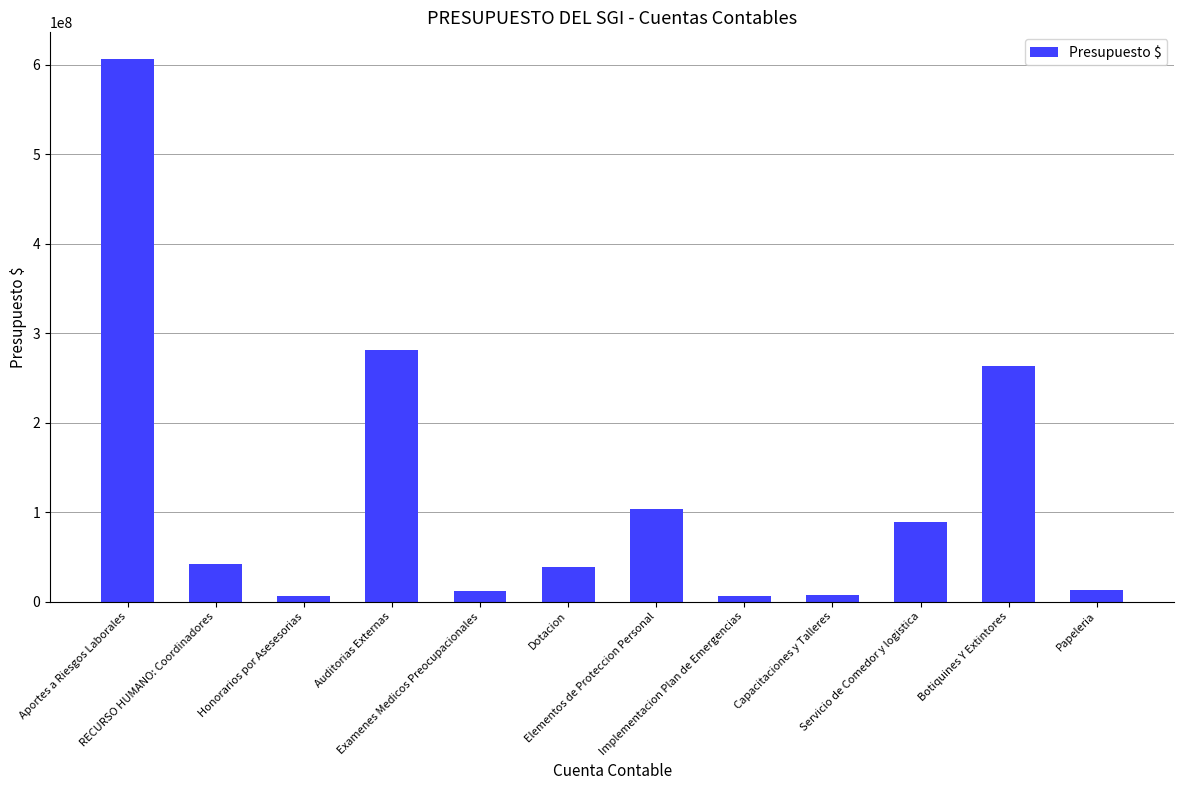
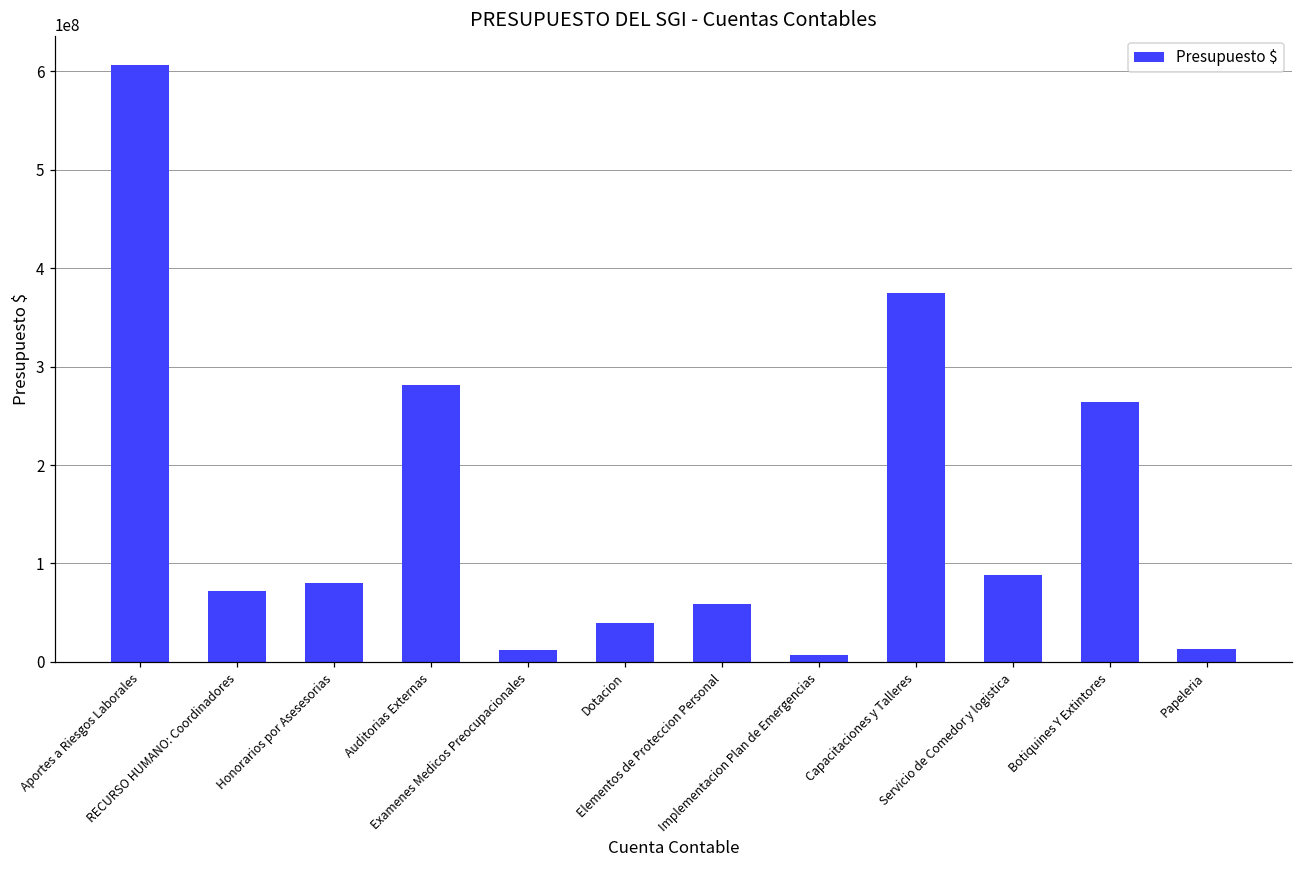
RECURSO HUMANO: Coordinadores: 40000000 -> 70000000
Honorarios por Asesesorias: 10000000 -> 80000000
Elementos de Proteccion Personal: 100000000 -> 60000000
Capacitaciones y Talleres: 10000000 -> 370000000
